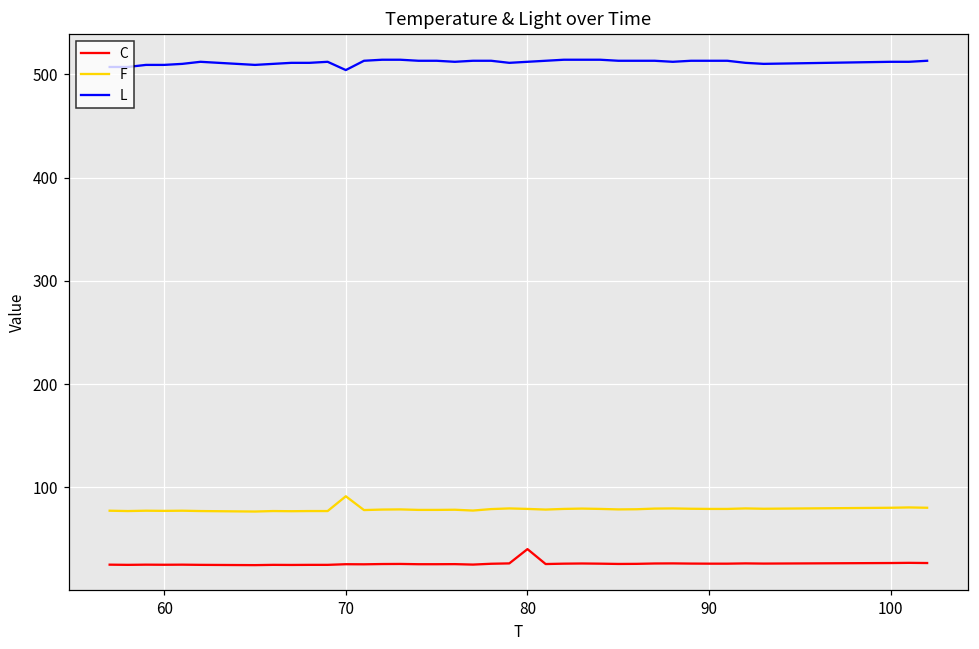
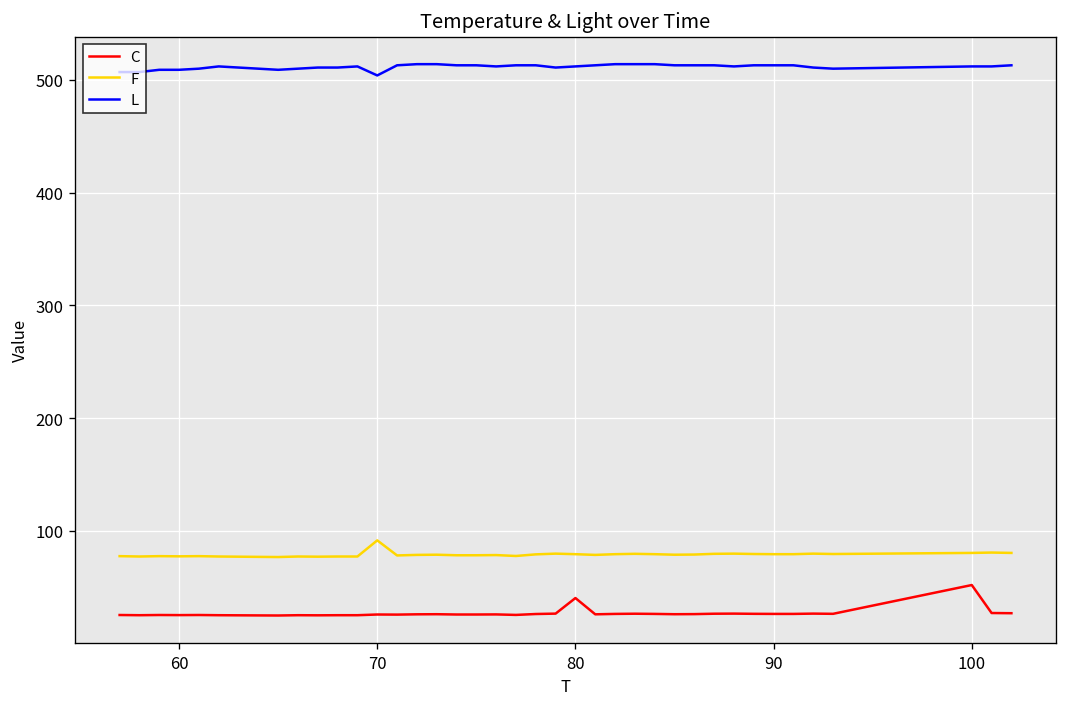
C, 100: 30 -> 50
